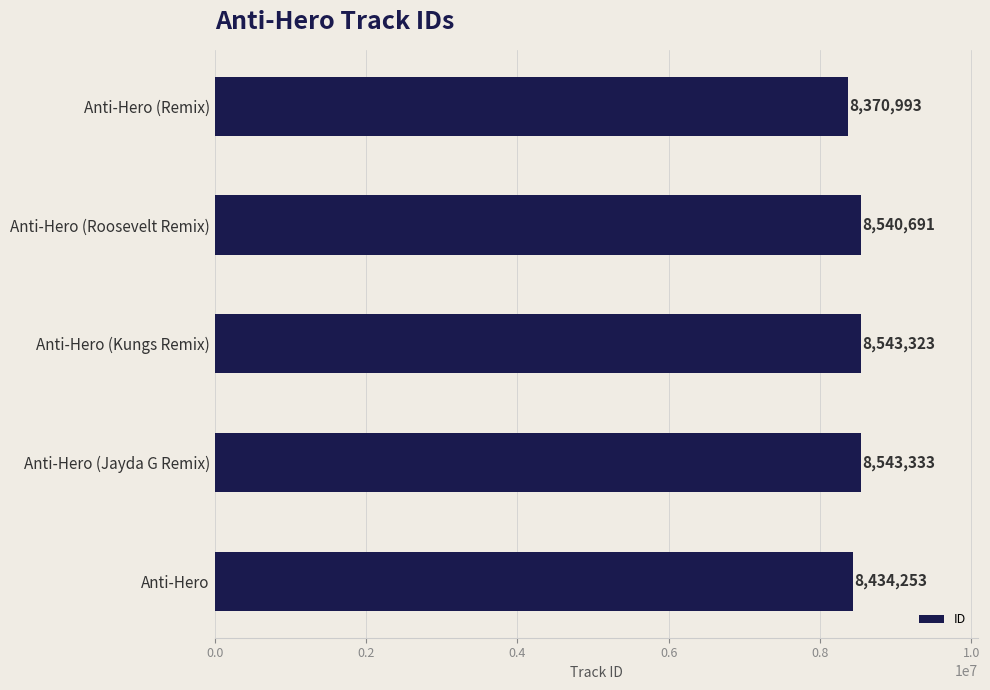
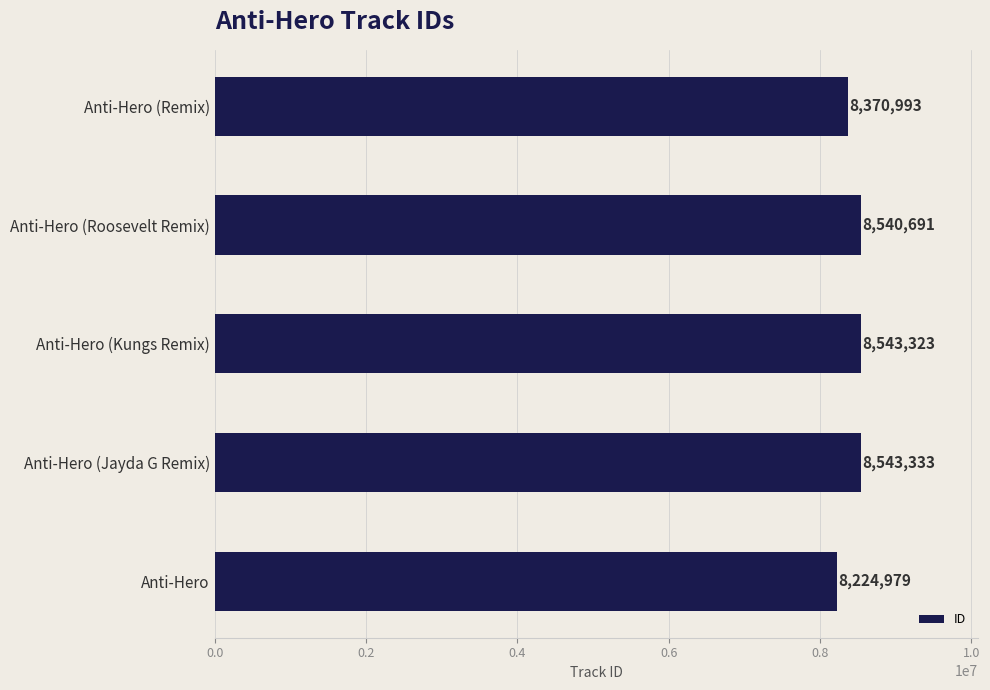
Anti-Hero: 8,434,253 -> 8,224,979
